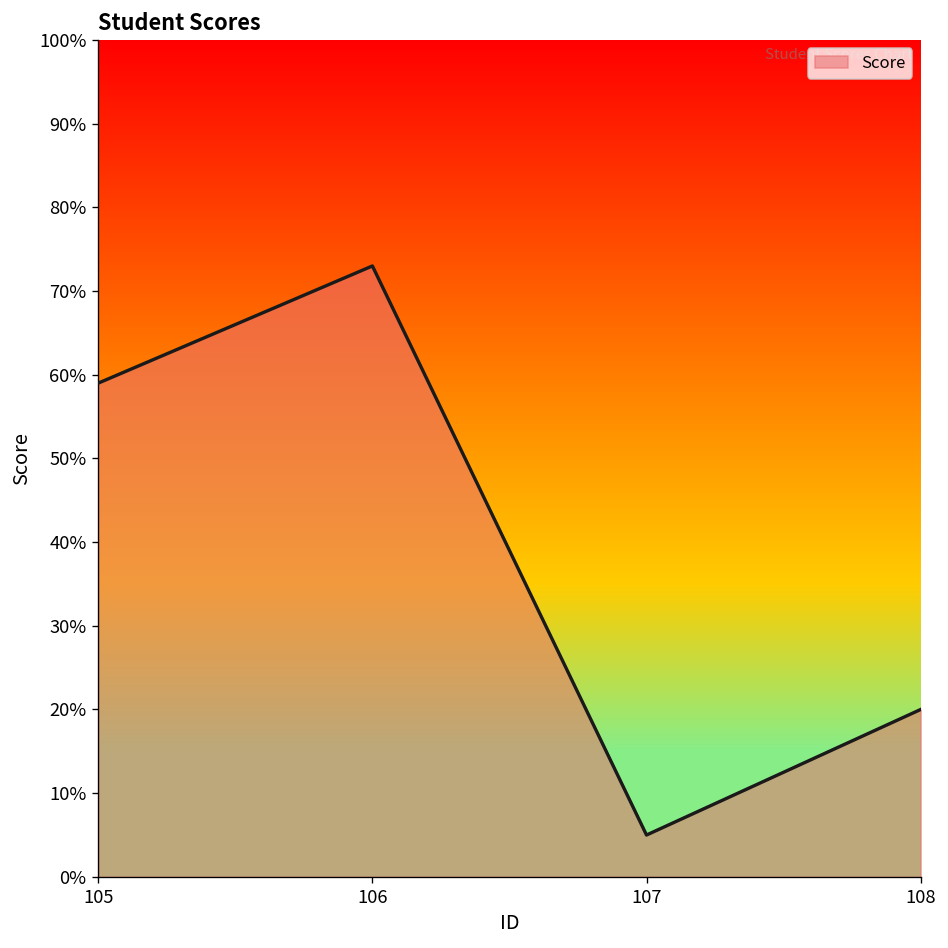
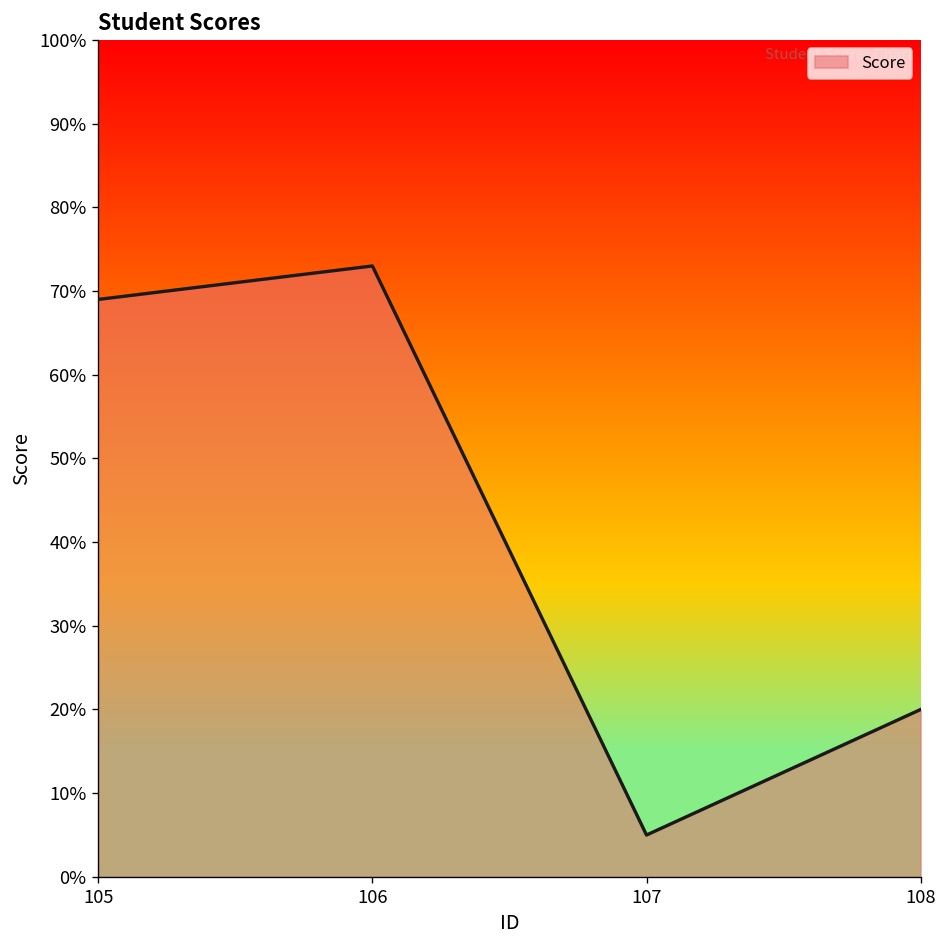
105: 59% -> 69%
